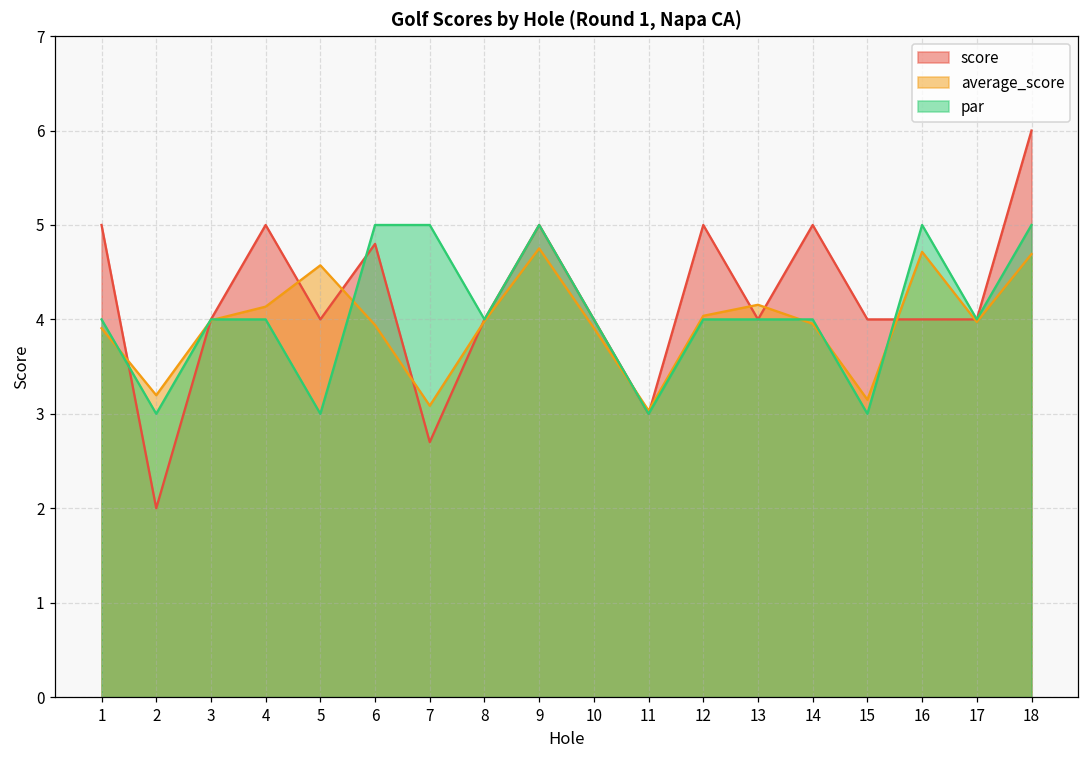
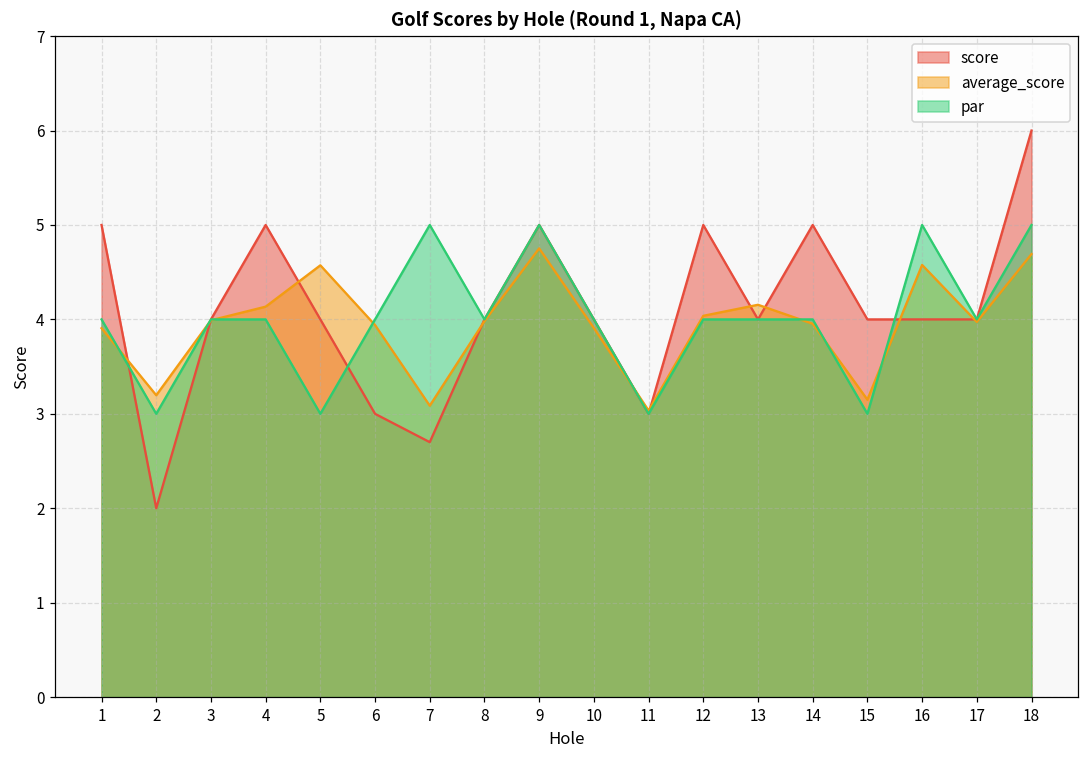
score, 6: 4.8 -> 3.0
par, 6: 5 -> 4
average_score, 16: 4.7 -> 4.6
